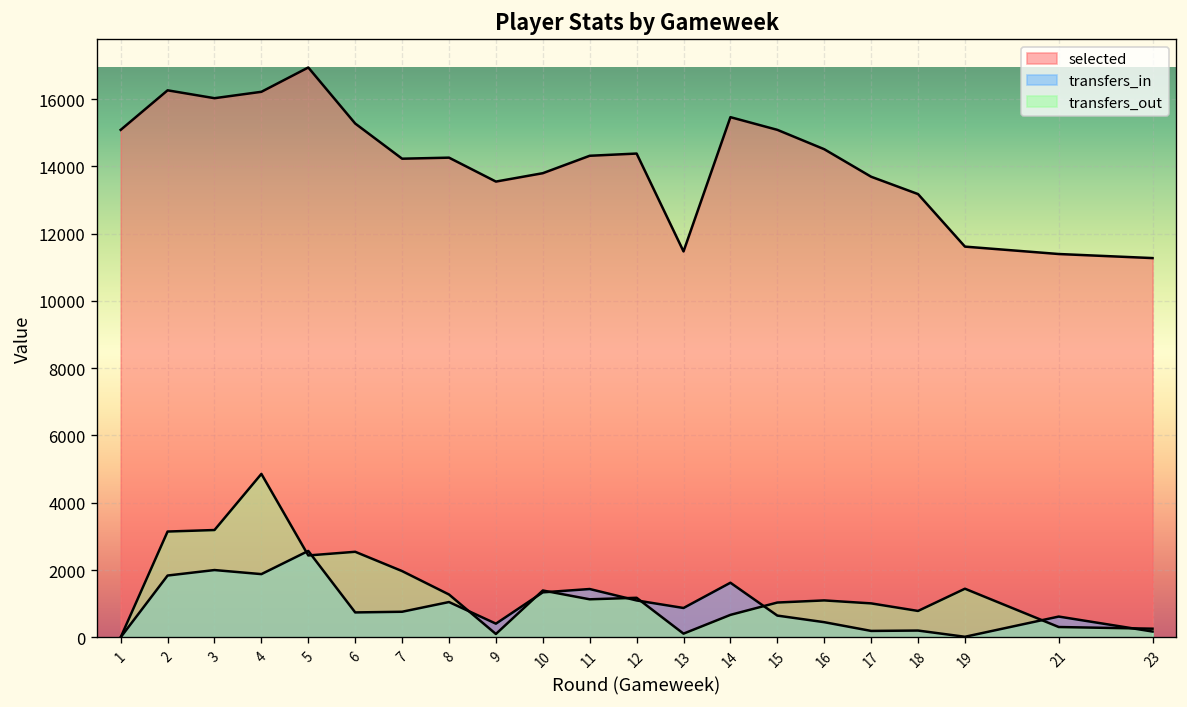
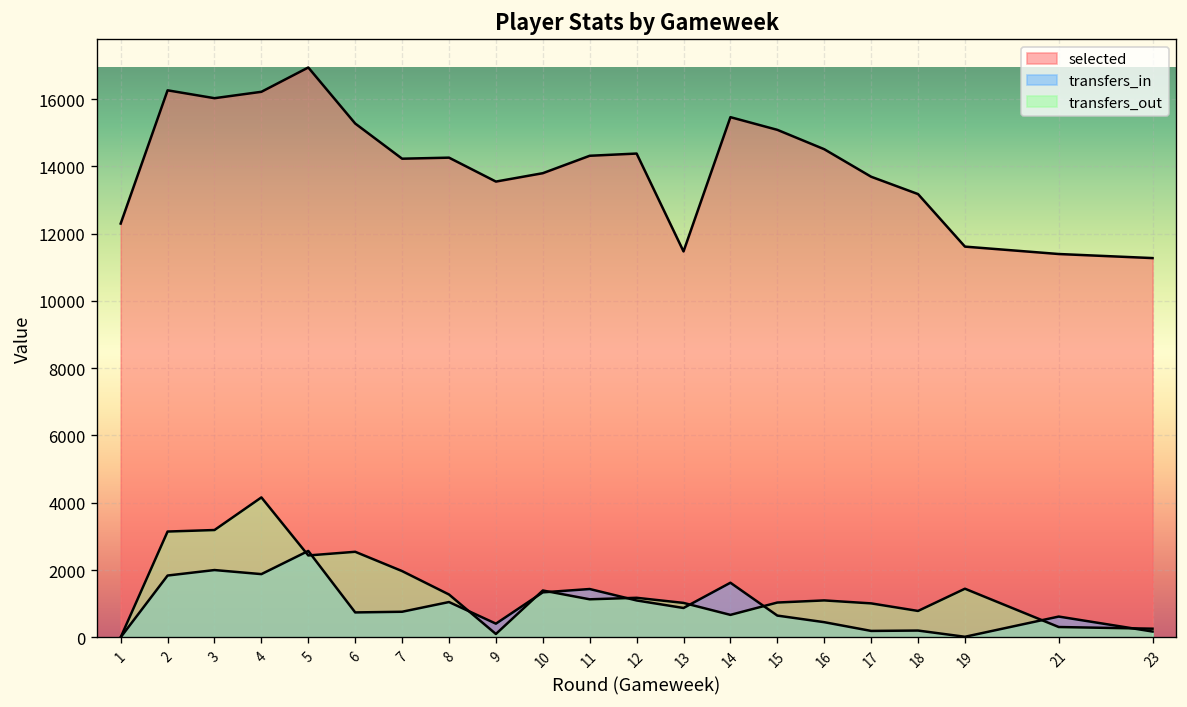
selected, 1: 15100 -> 12300
transfers_out, 4: 4900 -> 4200
transfers_out, 13: 100 -> 1000
